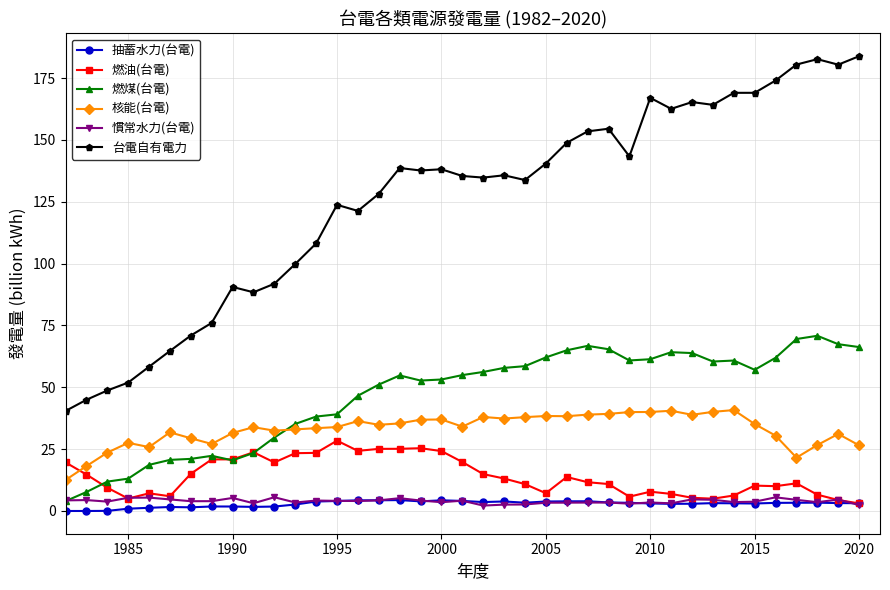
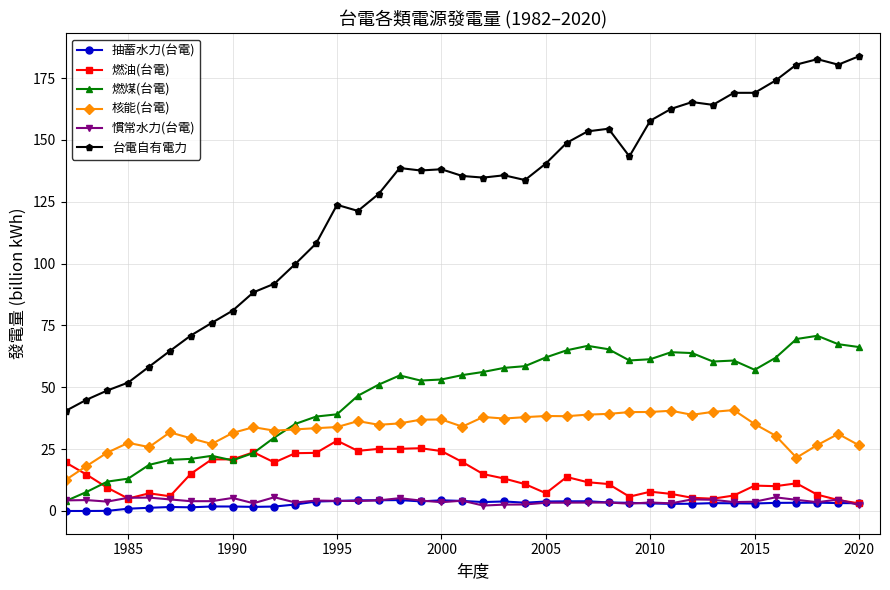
台電自有電力, 1990: 91 -> 81
台電自有電力, 2010: 167 -> 158
